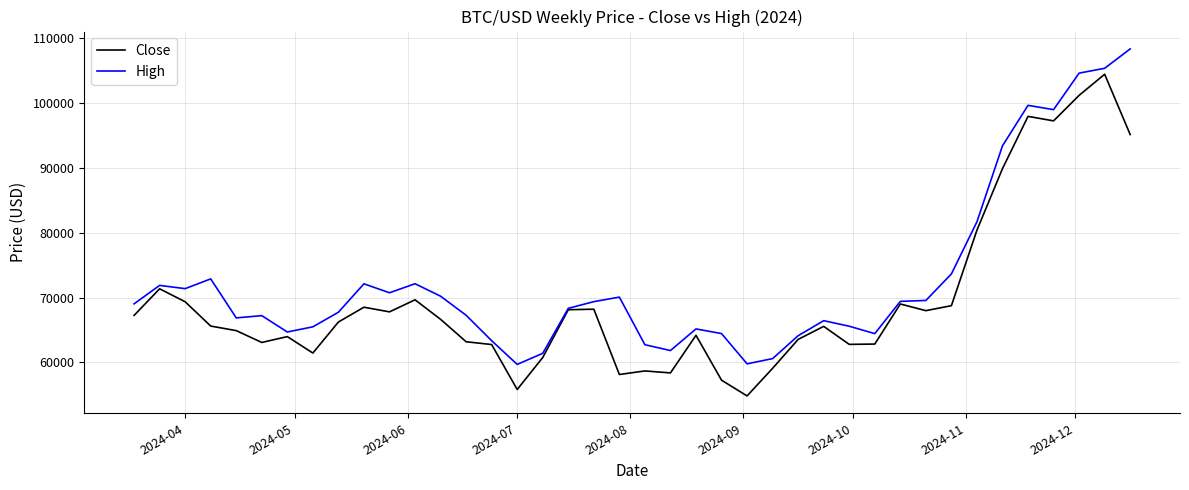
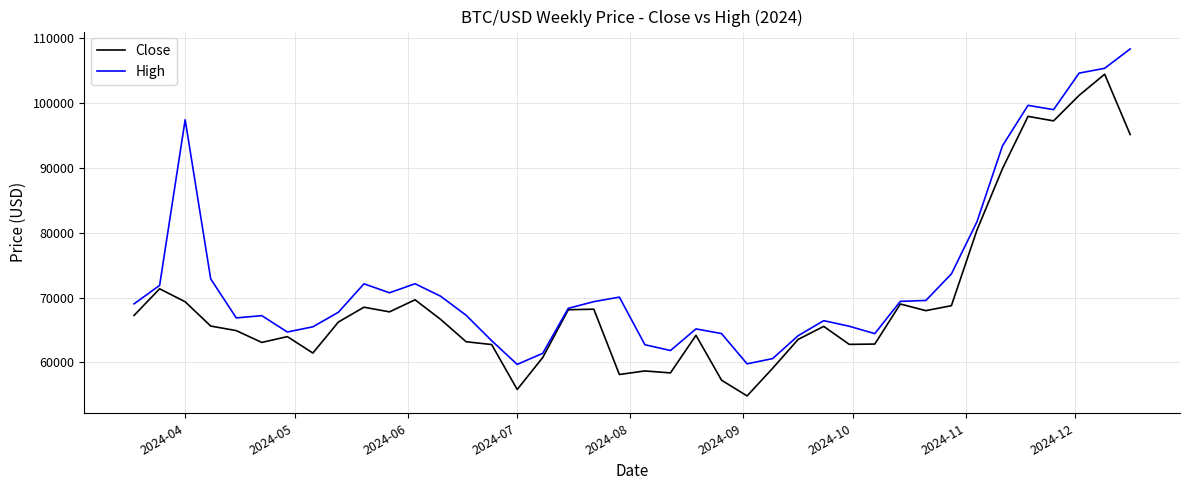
High, 2024-04: 71000 -> 97000
